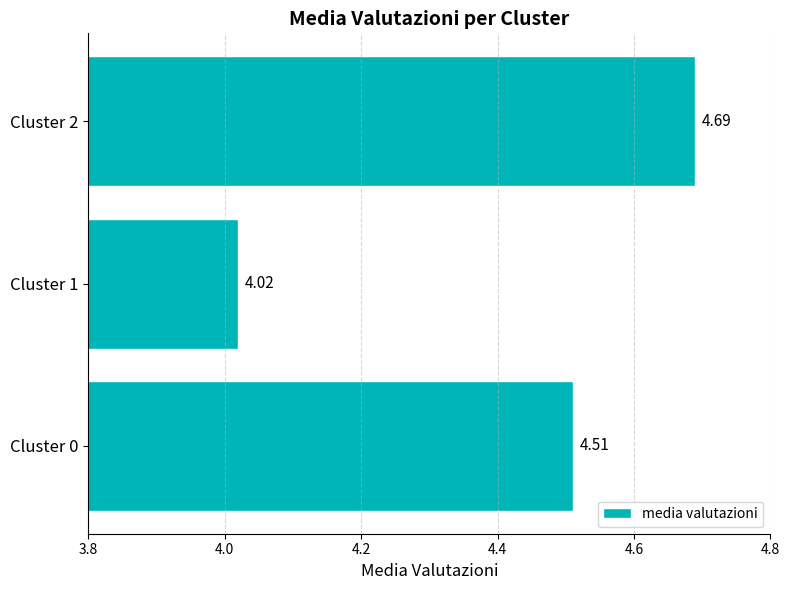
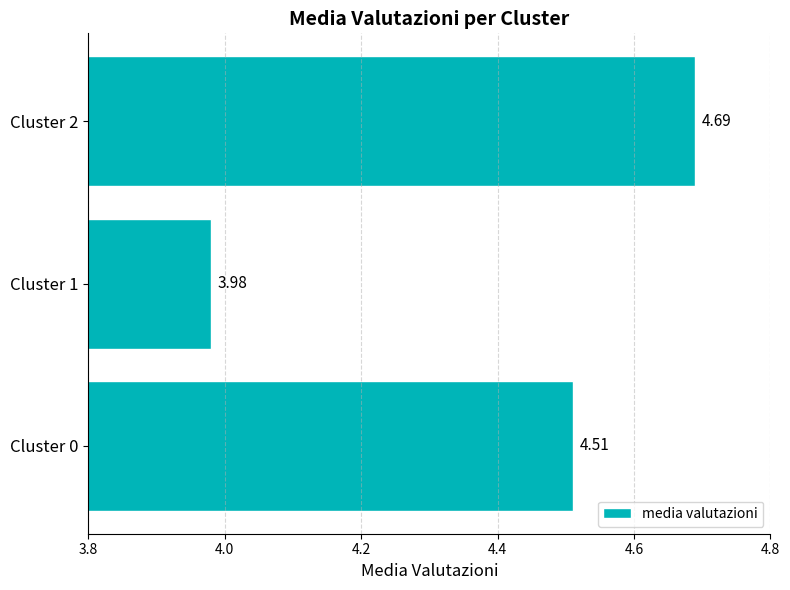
Cluster 1: 4.02 -> 3.98
